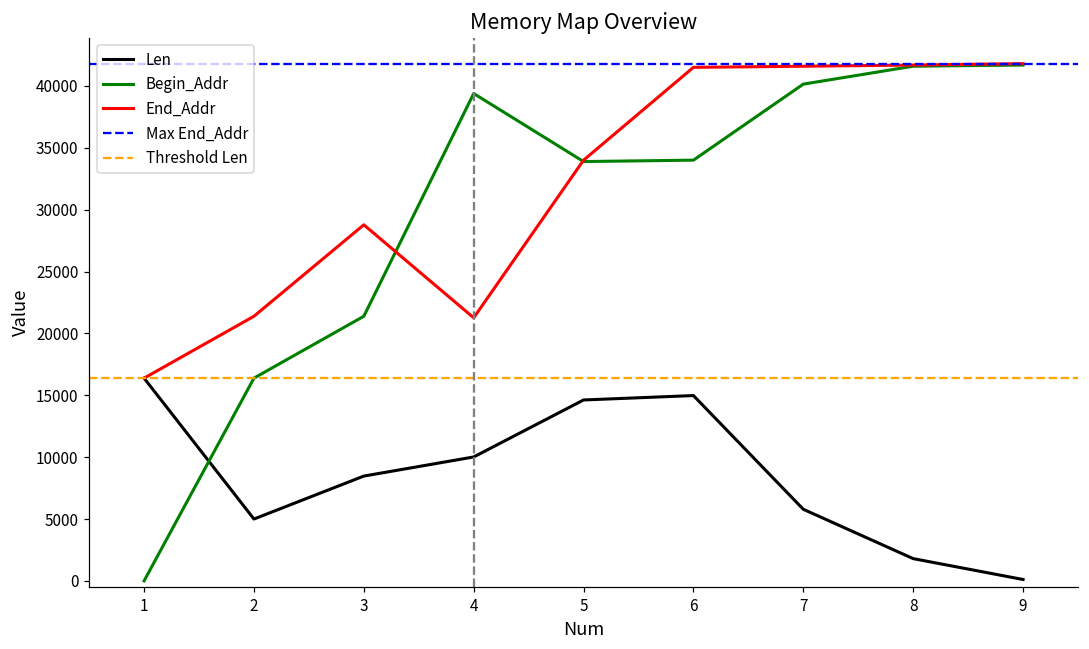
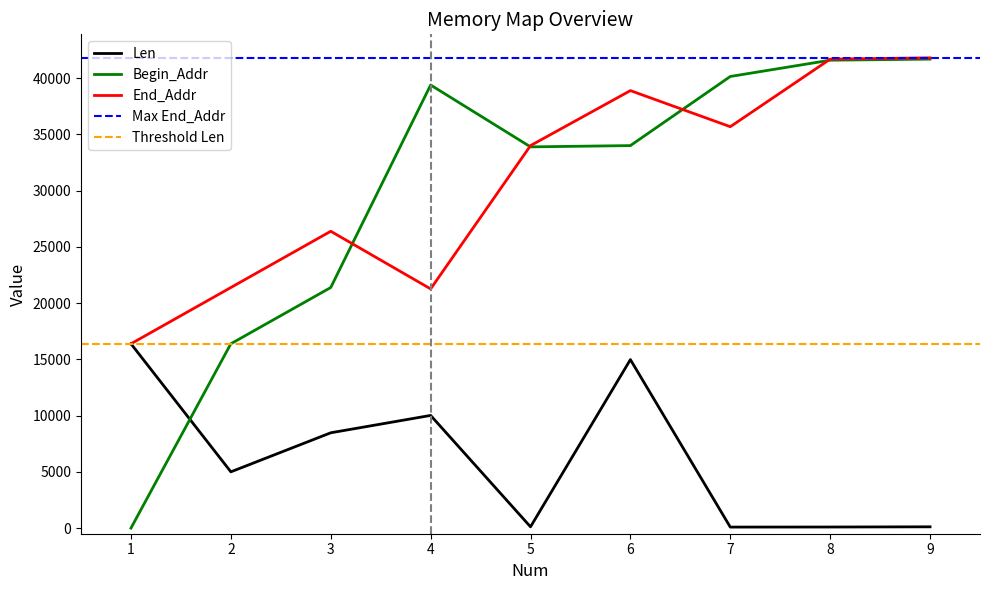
End_Addr, 3: 28800 -> 26400
Len, 5: 14600 -> 100
End_Addr, 6: 41500 -> 38900
Len, 7: 5800 -> 100
End_Addr, 7: 41600 -> 35700
Len, 8: 1800 -> 100
